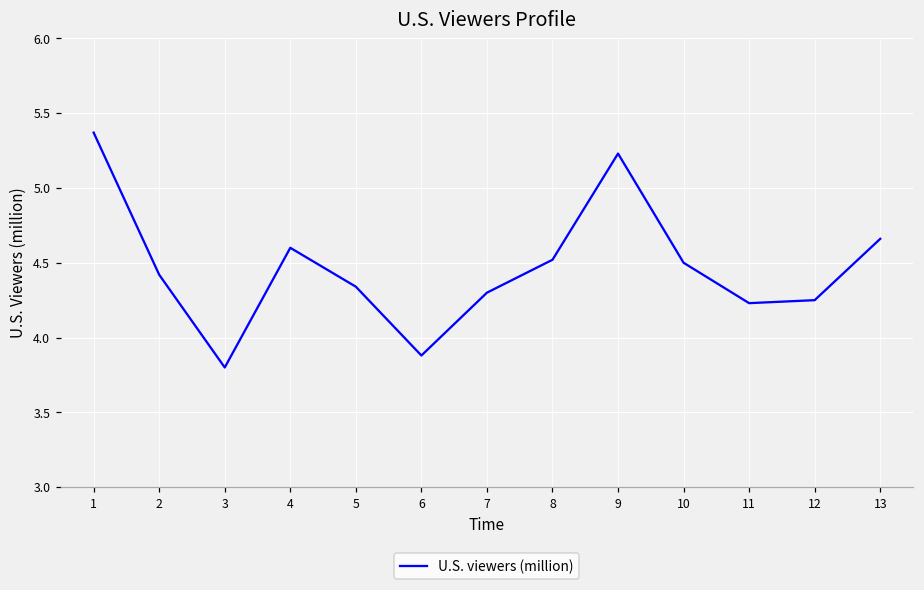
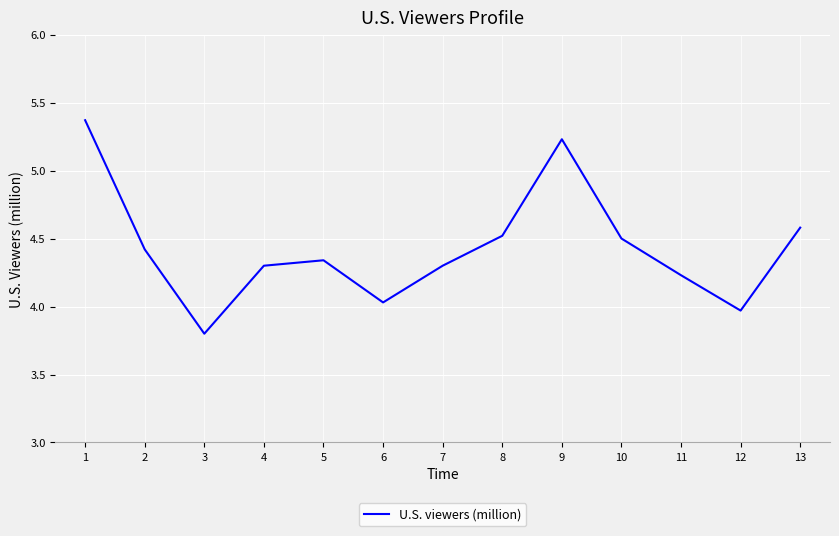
4: 4.6 -> 4.3
6: 3.88 -> 4.03
12: 4.25 -> 3.97
13: 4.66 -> 4.58
